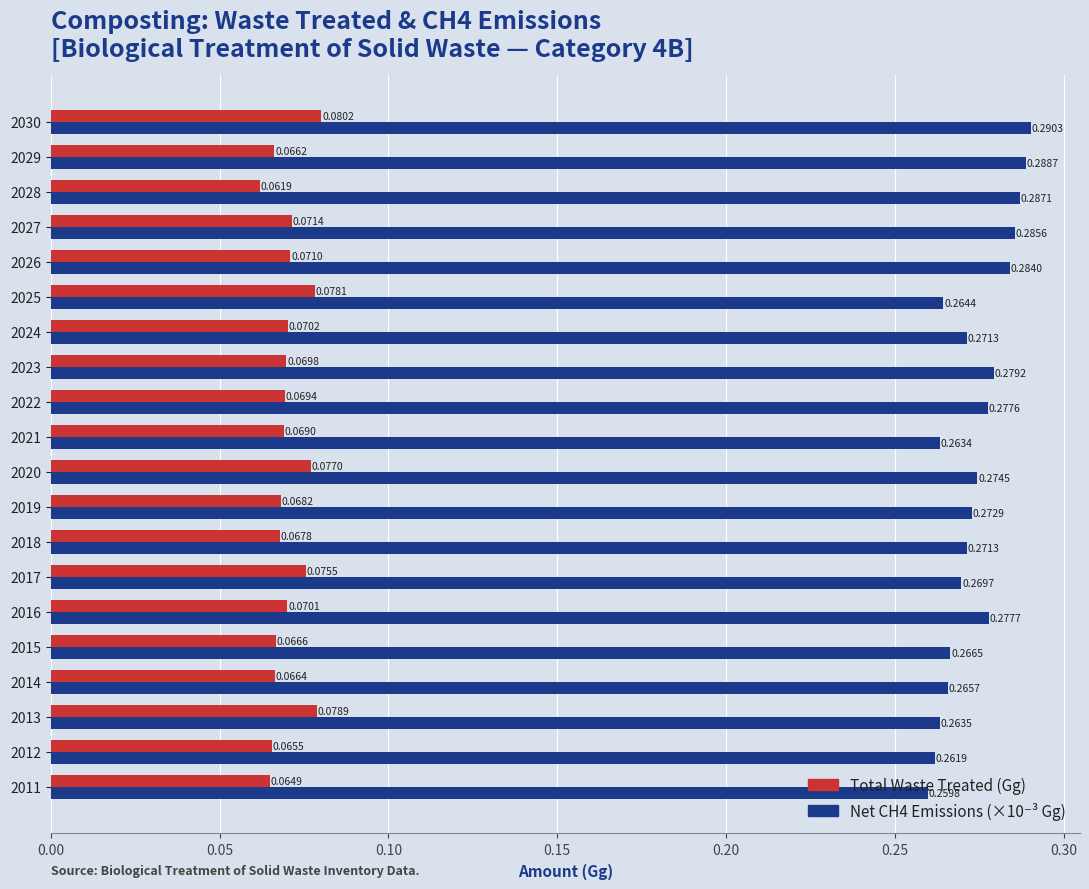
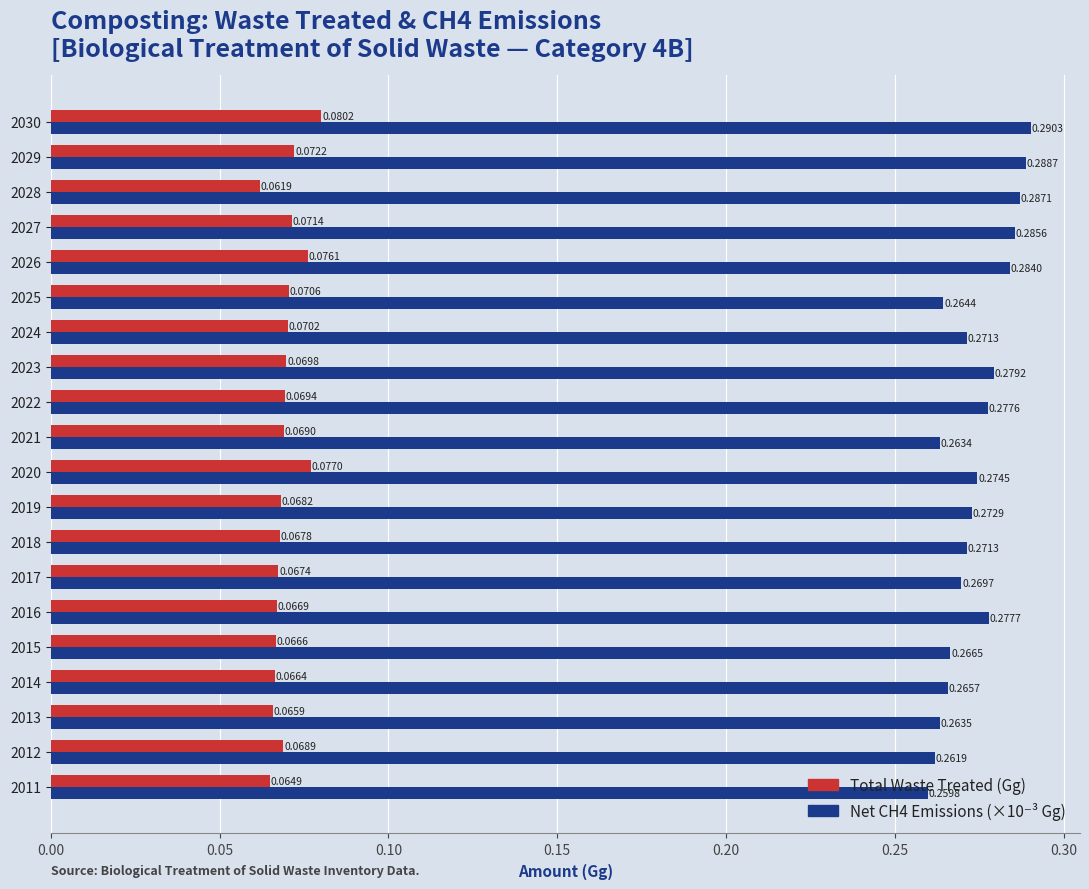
Total Waste Treated (Gg), 2029: 0.0662 -> 0.0722
Total Waste Treated (Gg), 2026: 0.0710 -> 0.0761
Total Waste Treated (Gg), 2025: 0.0781 -> 0.0706
Total Waste Treated (Gg), 2017: 0.0755 -> 0.0674
Total Waste Treated (Gg), 2016: 0.0701 -> 0.0669
Total Waste Treated (Gg), 2013: 0.0789 -> 0.0659
Total Waste Treated (Gg), 2012: 0.0655 -> 0.0689
